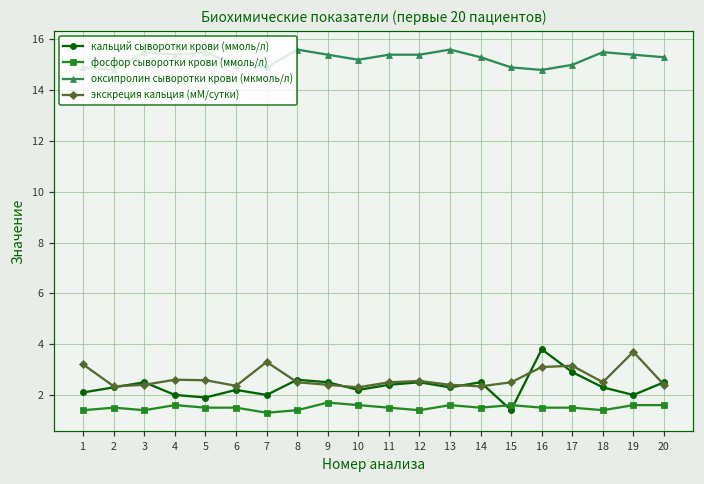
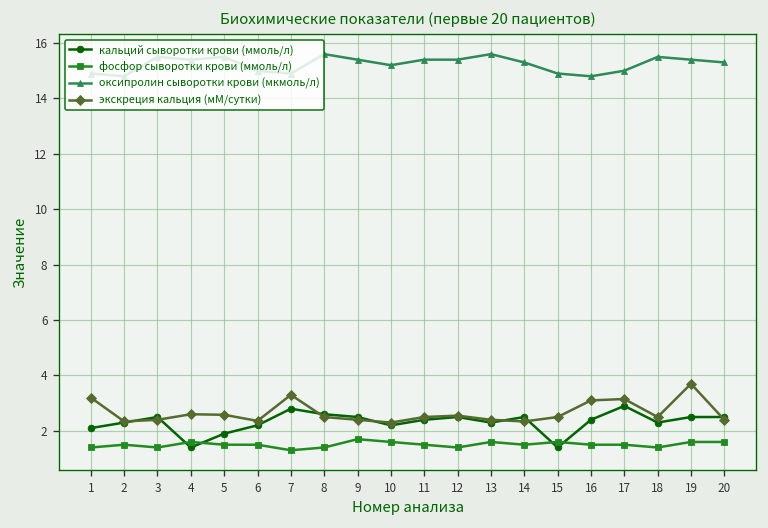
кальций сыворотки крови (ммоль/л), 4: 2.0 -> 1.4
кальций сыворотки крови (ммоль/л), 7: 2.0 -> 2.8
кальций сыворотки крови (ммоль/л), 16: 3.8 -> 2.4
кальций сыворотки крови (ммоль/л), 19: 2.0 -> 2.5
